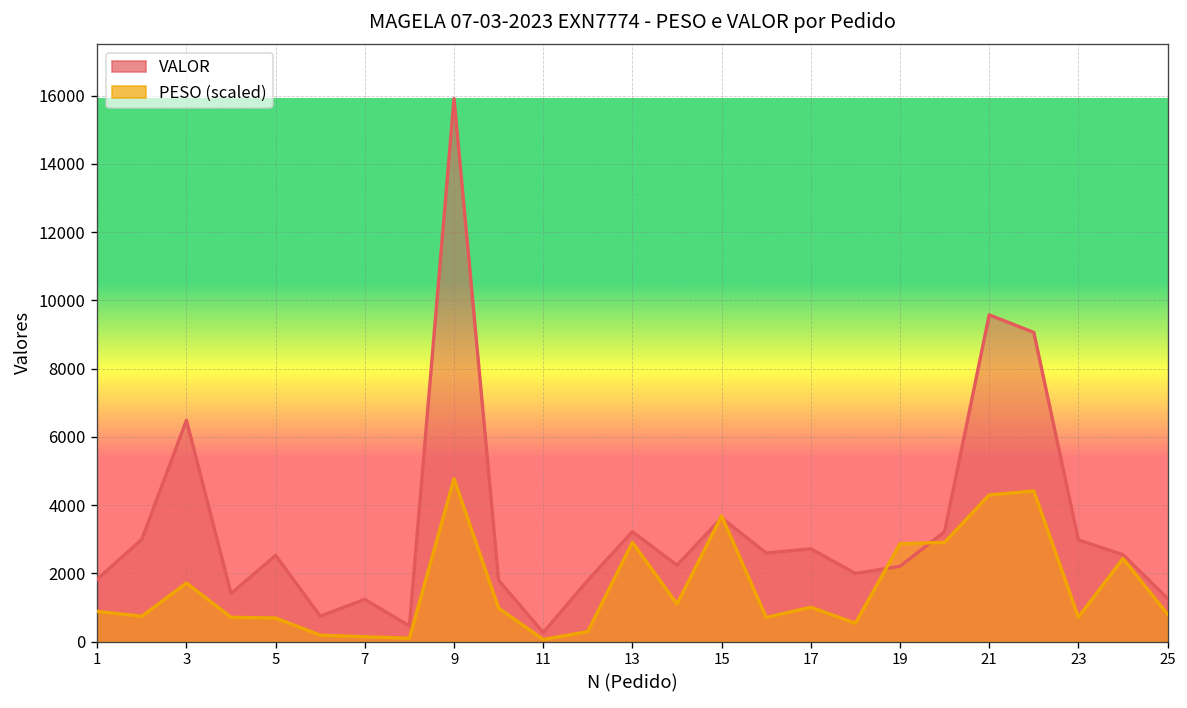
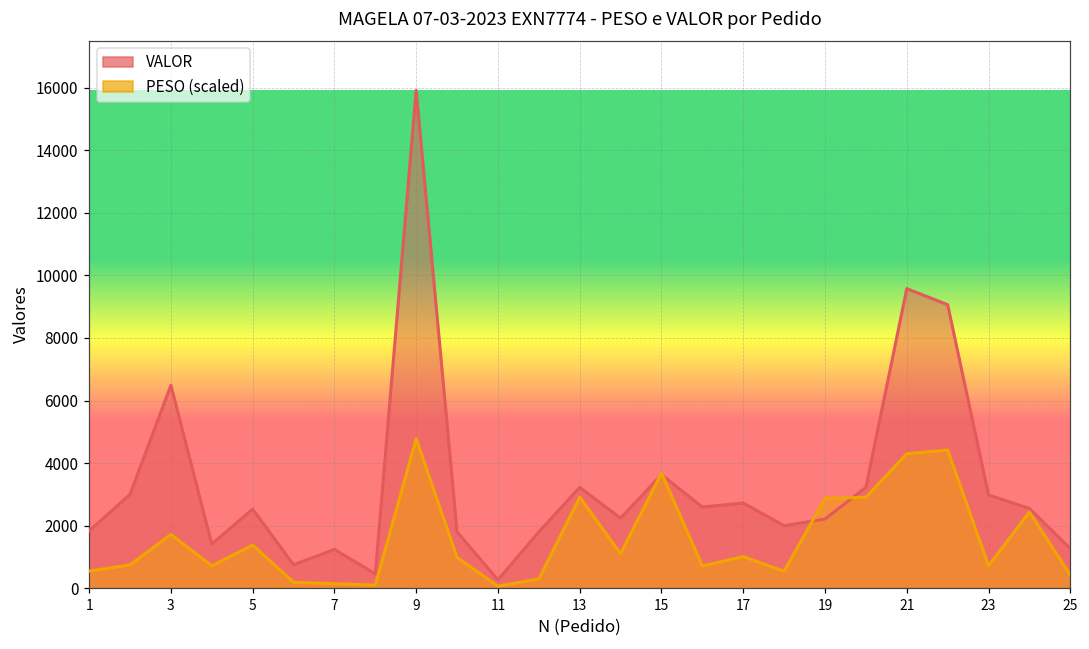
PESO (scaled), 1: 900 -> 500
PESO (scaled), 5: 700 -> 1400
PESO (scaled), 25: 800 -> 400
